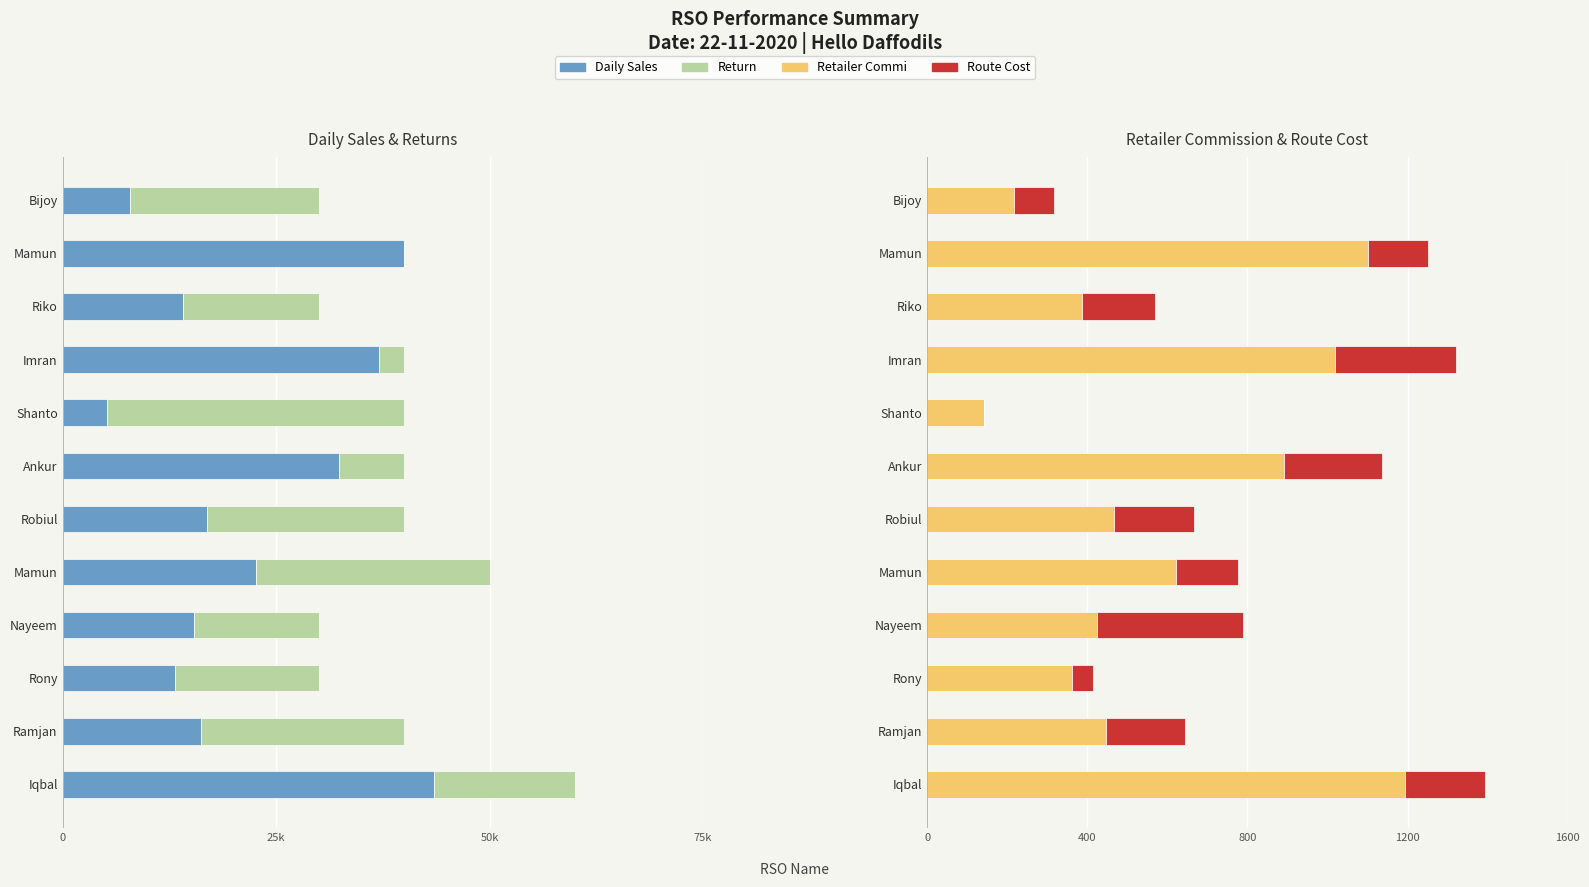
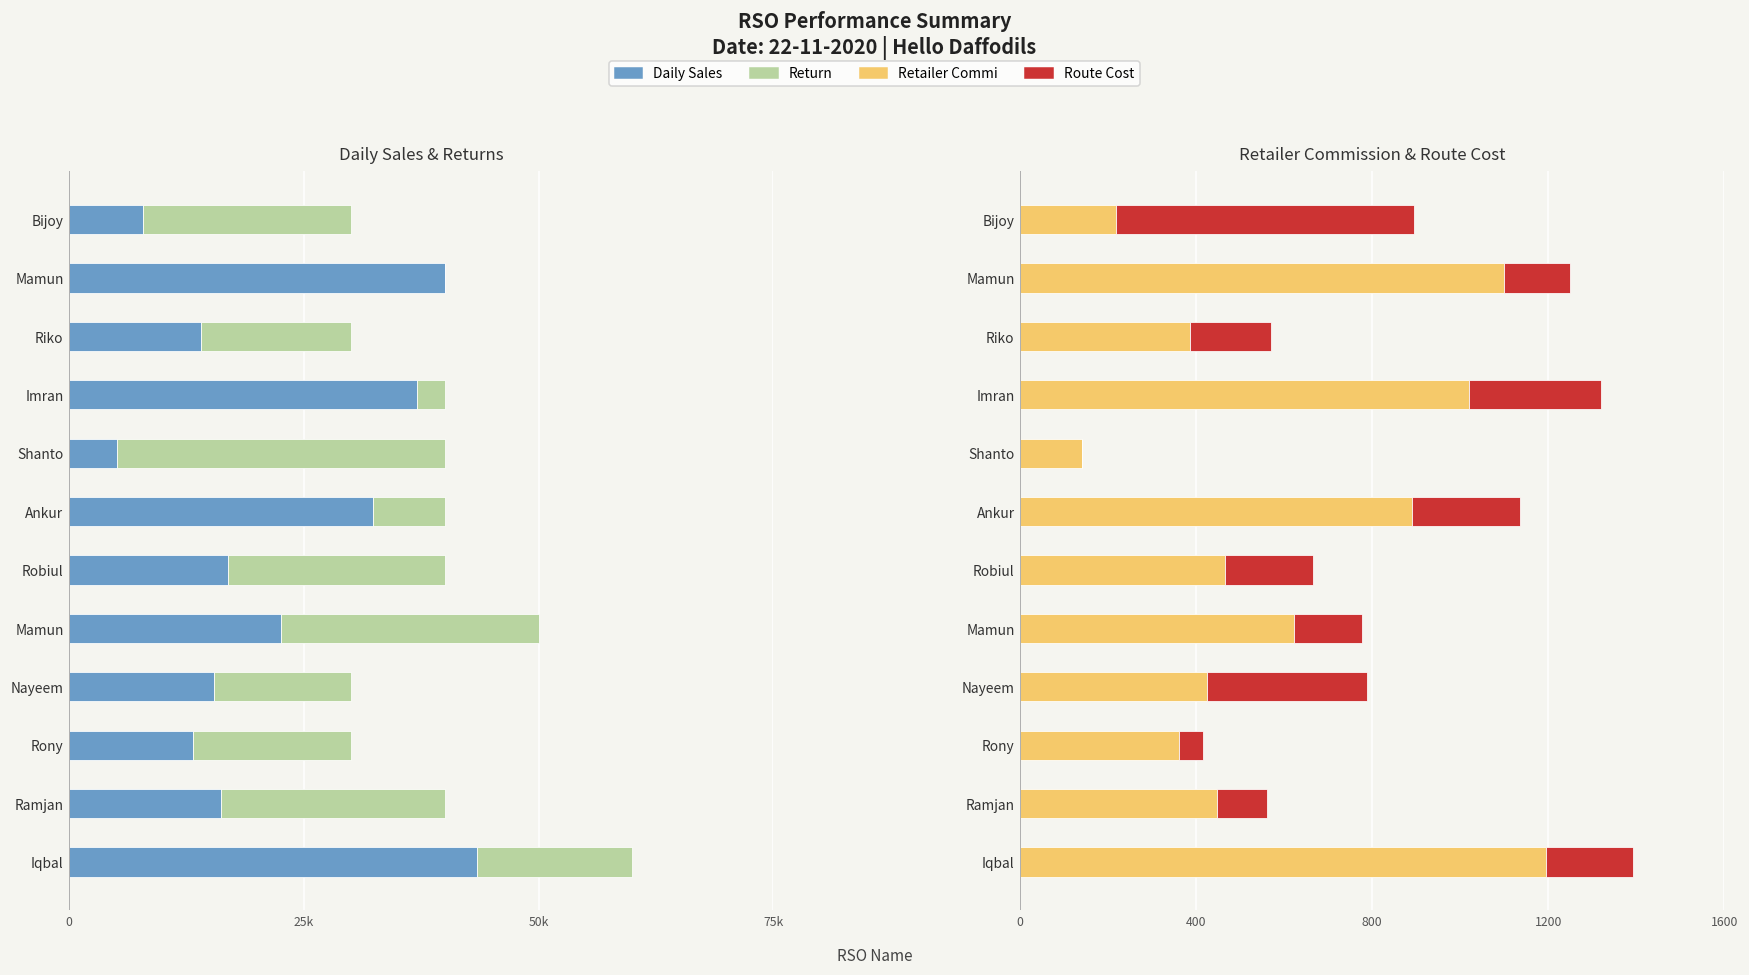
Retailer Commission & Route Cost, Route Cost, Bijoy: 100 -> 680
Retailer Commission & Route Cost, Route Cost, Ramjan: 200 -> 110
